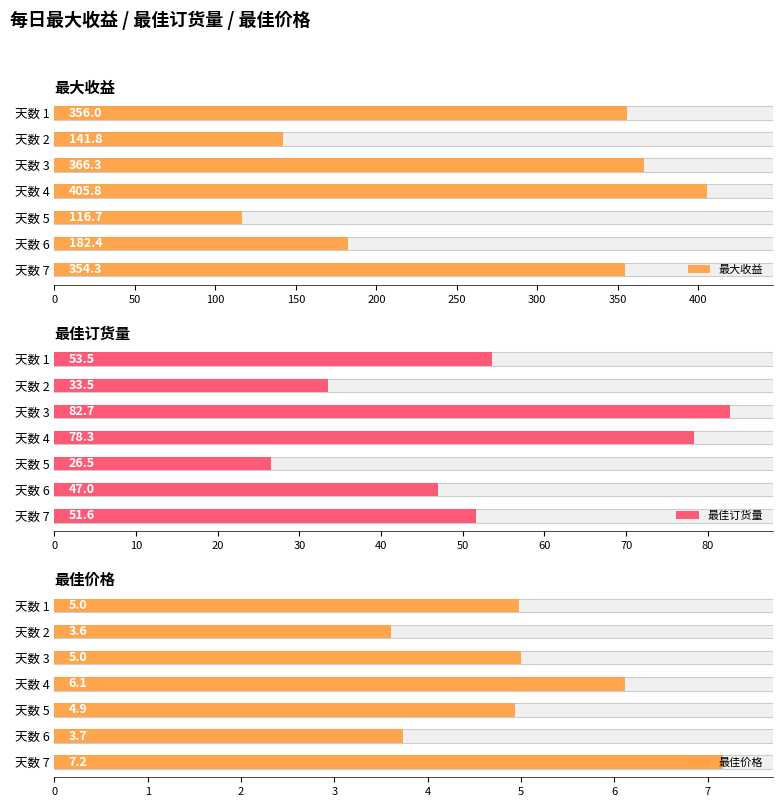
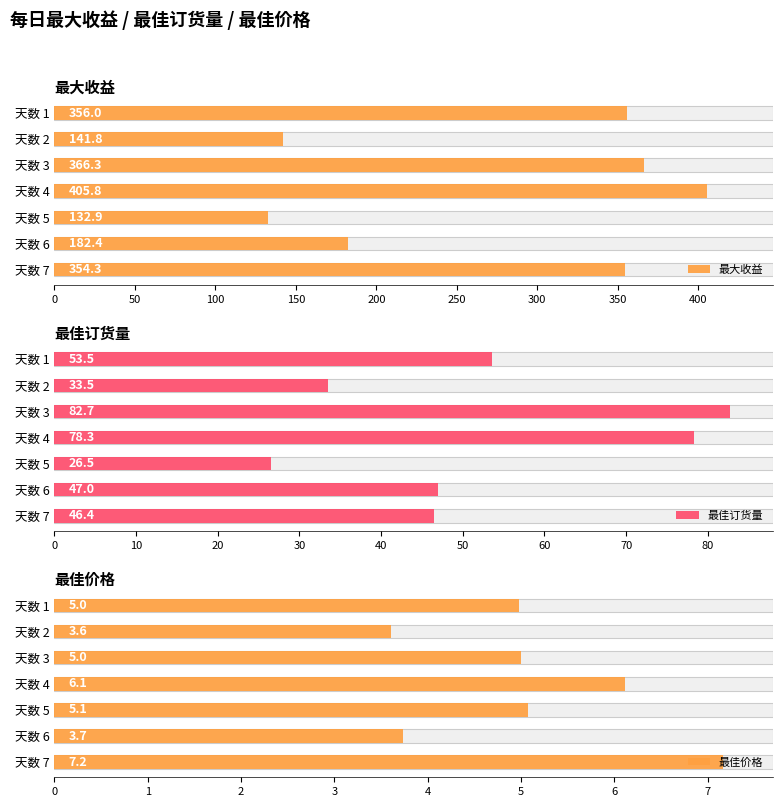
最大收益, 最大收益, 天数 5: 116.7 -> 132.9
最佳订货量, 最佳订货量, 天数 7: 51.6 -> 46.4
最佳价格, 最佳价格, 天数 5: 4.9 -> 5.1
